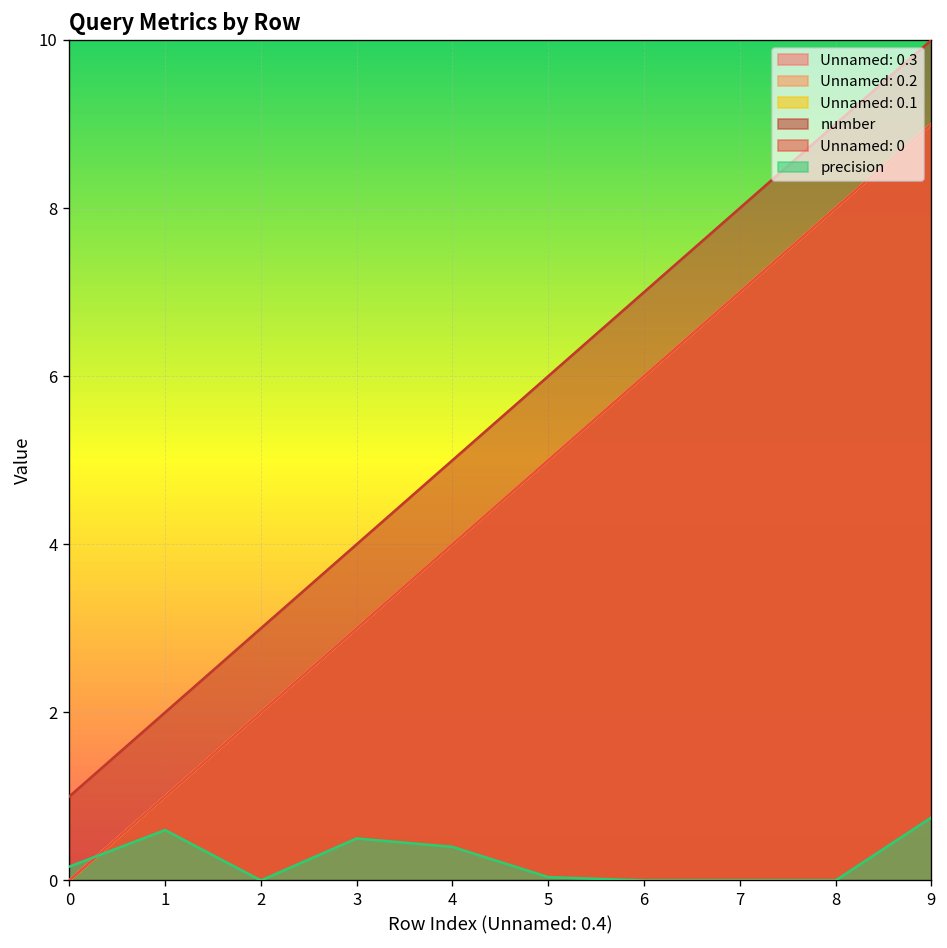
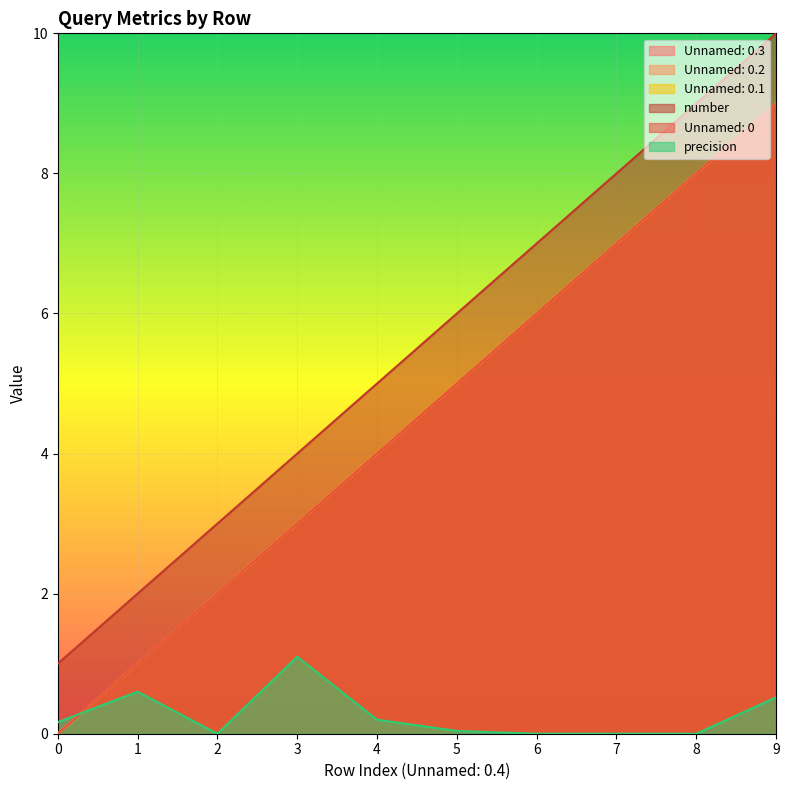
precision, 3: 0.5 -> 1.1
precision, 4: 0.4 -> 0.2
precision, 9: 0.8 -> 0.5
